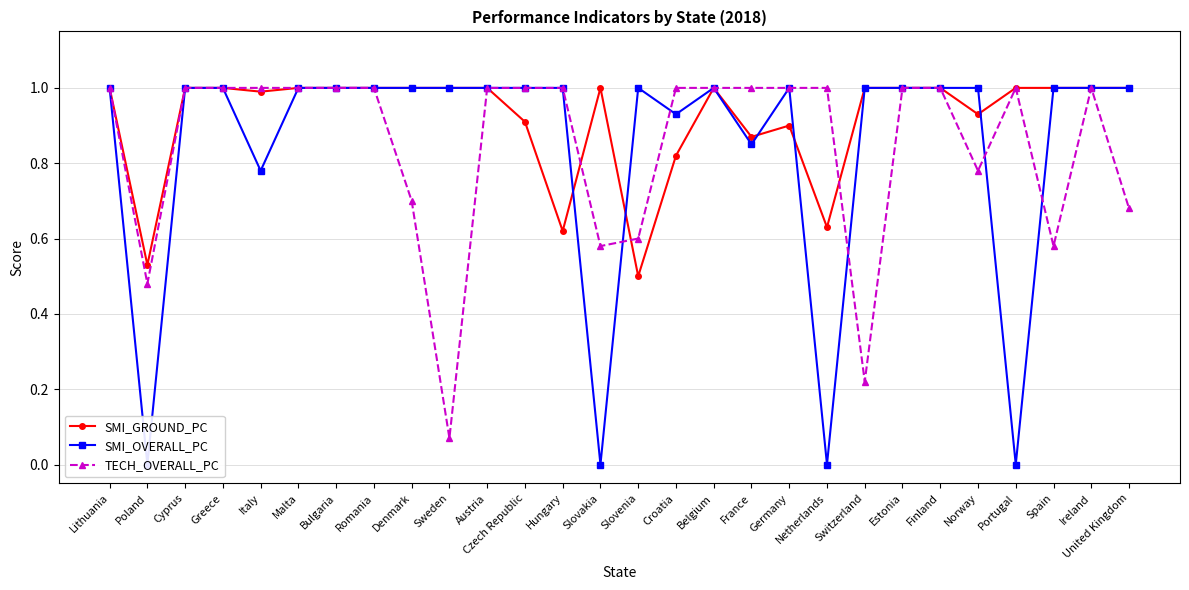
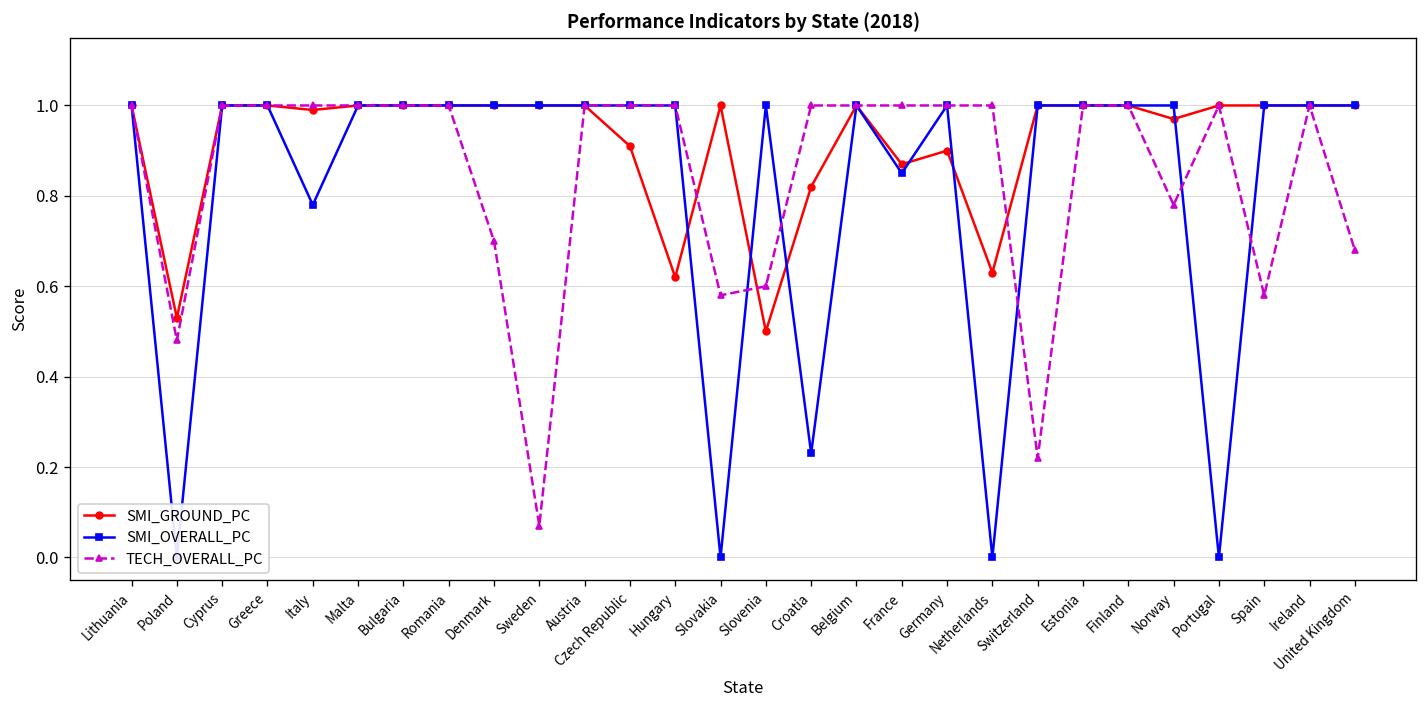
SMI_OVERALL_PC, Croatia: 0.93 -> 0.23
SMI_GROUND_PC, Norway: 0.93 -> 0.97
